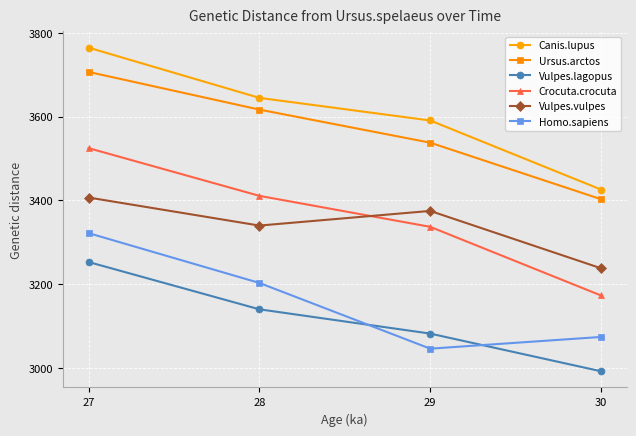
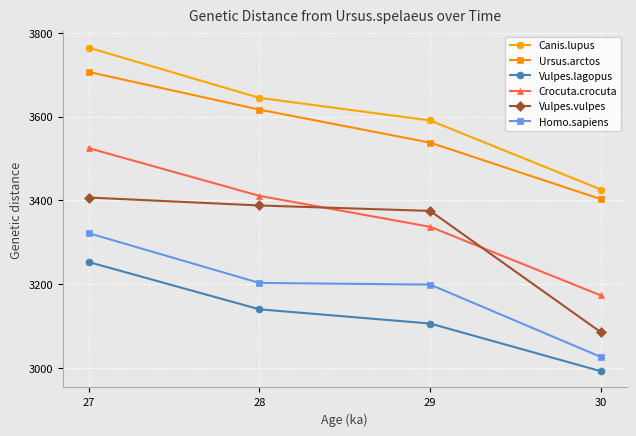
Vulpes.vulpes, 28: 3340 -> 3390
Vulpes.lagopus, 29: 3080 -> 3110
Homo.sapiens, 29: 3050 -> 3200
Vulpes.vulpes, 30: 3240 -> 3090
Homo.sapiens, 30: 3070 -> 3030
